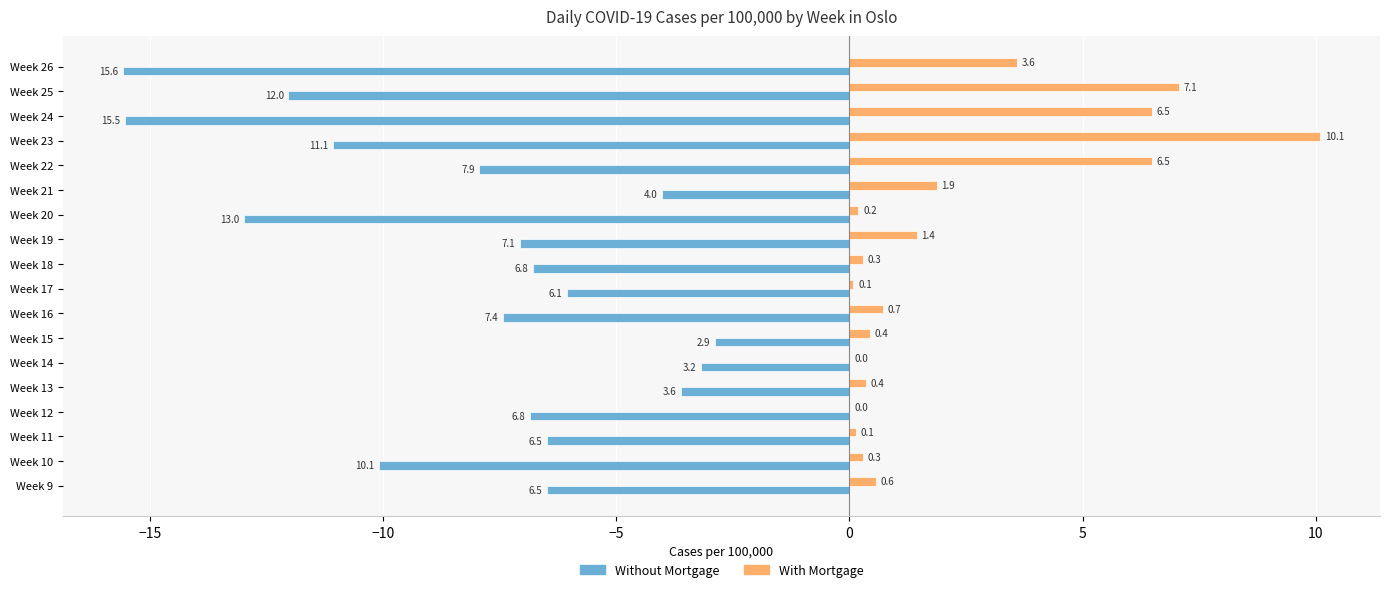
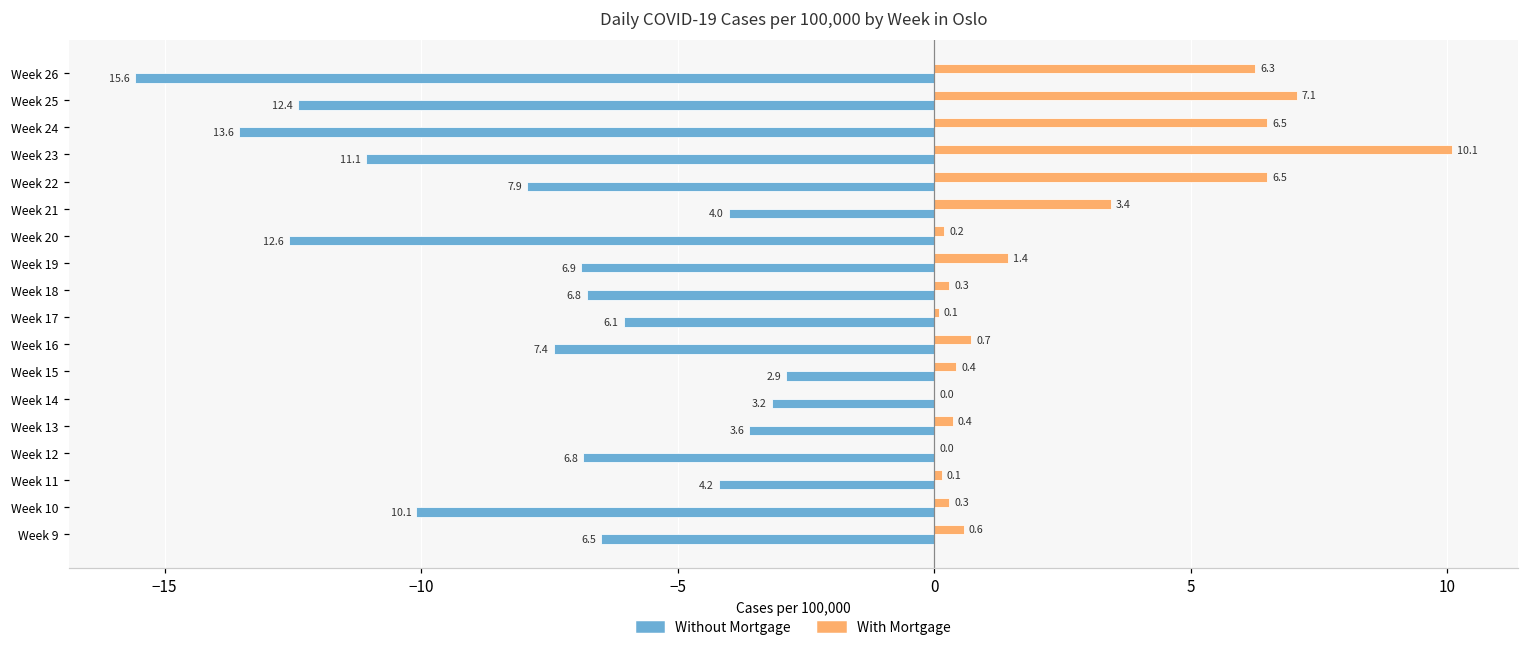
With Mortgage, Week 26: 3.6 -> 6.3
Without Mortgage, Week 25: 12.0 -> 12.4
Without Mortgage, Week 24: 15.5 -> 13.6
With Mortgage, Week 21: 1.9 -> 3.4
Without Mortgage, Week 20: 13.0 -> 12.6
Without Mortgage, Week 19: 7.1 -> 6.9
Without Mortgage, Week 11: 6.5 -> 4.2
